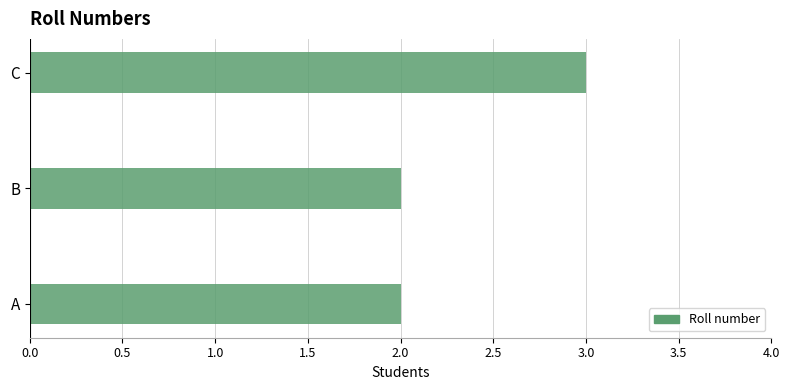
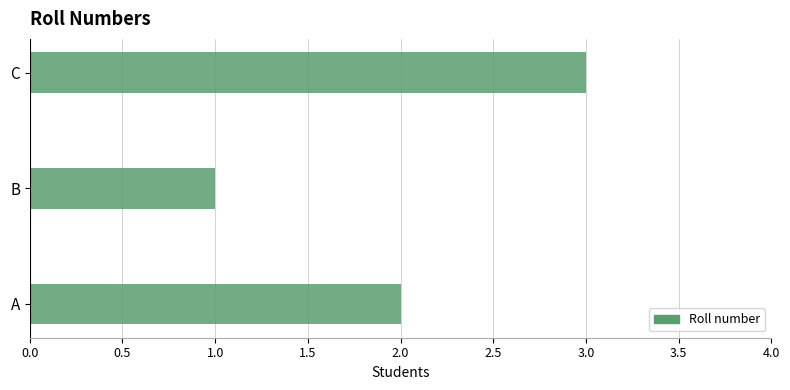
B: 2 -> 1
